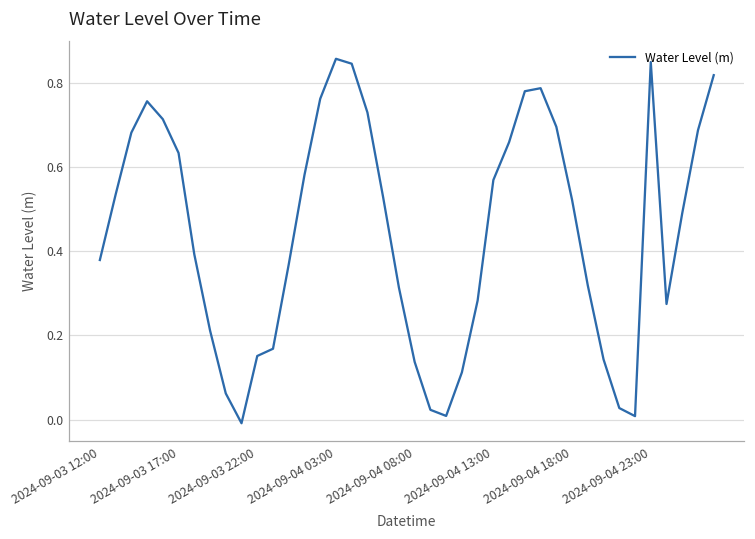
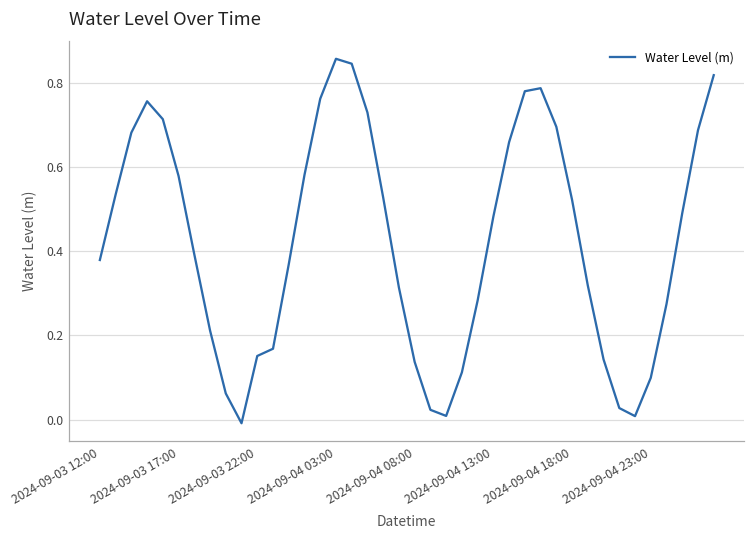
2024-09-03 17:00: 0.63 -> 0.58
2024-09-04 13:00: 0.57 -> 0.48
2024-09-04 23:00: 0.85 -> 0.10
